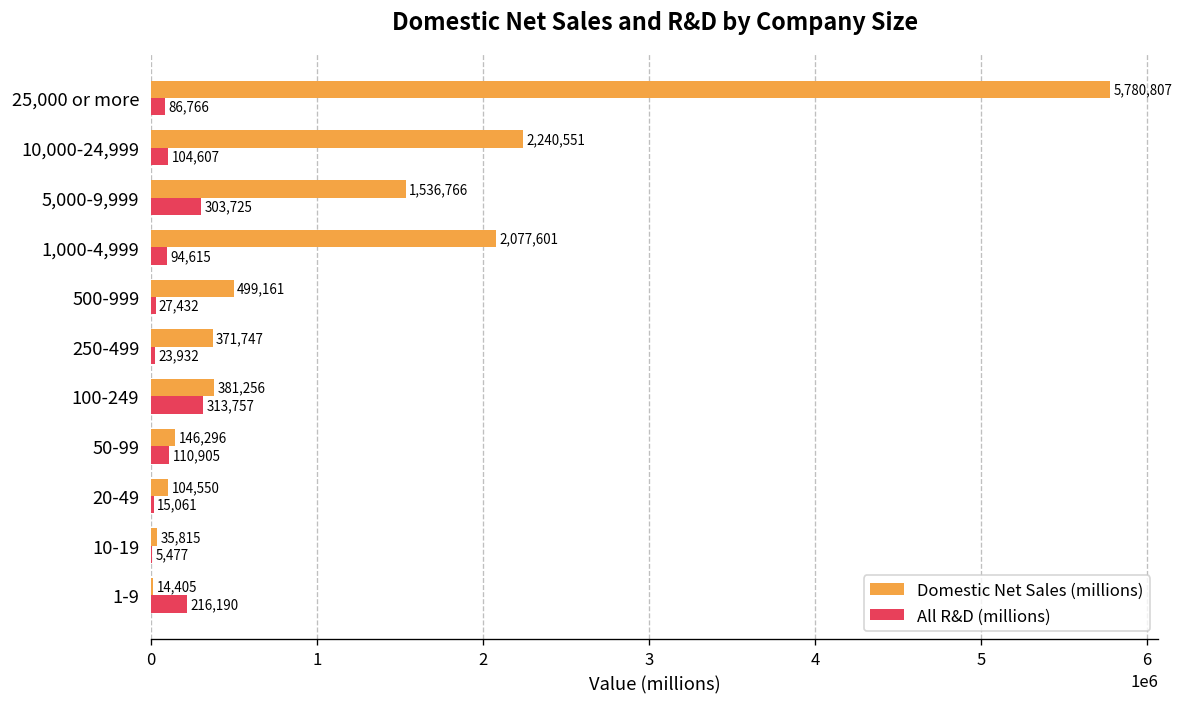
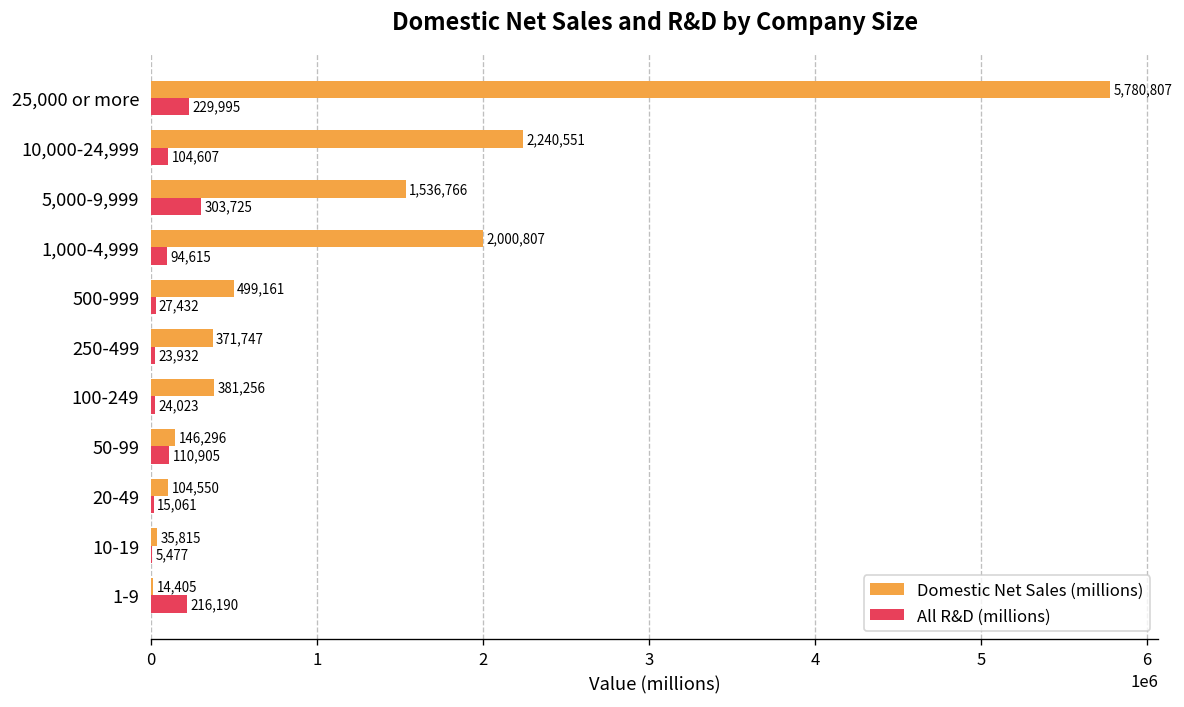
All R&D (millions), 25,000 or more: 86,766 -> 229,995
Domestic Net Sales (millions), 1,000-4,999: 2,077,601 -> 2,000,807
All R&D (millions), 100-249: 313,757 -> 24,023
